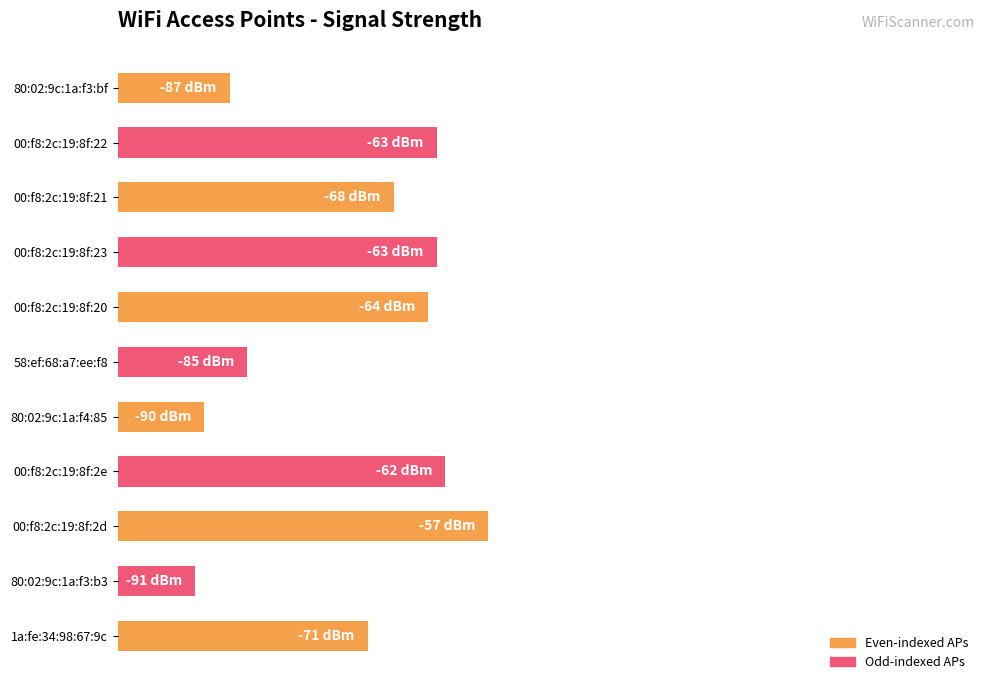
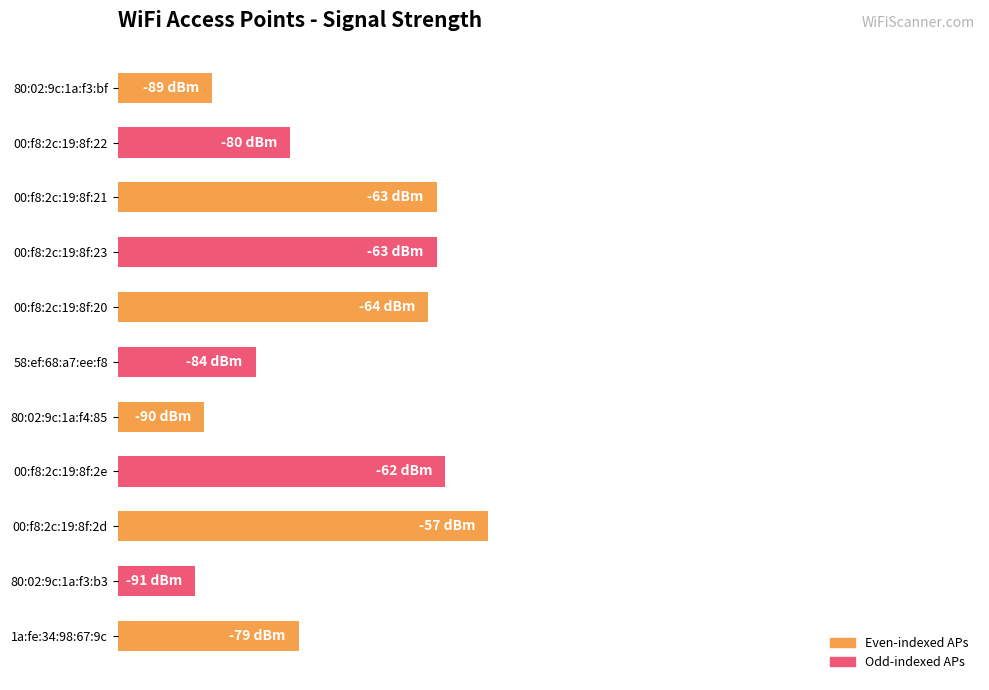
80:02:9c:1a:f3:bf: -87 -> -89
00:f8:2c:19:8f:22: -63 -> -80
00:f8:2c:19:8f:21: -68 -> -63
58:ef:68:a7:ee:f8: -85 -> -84
1a:fe:34:98:67:9c: -71 -> -79
